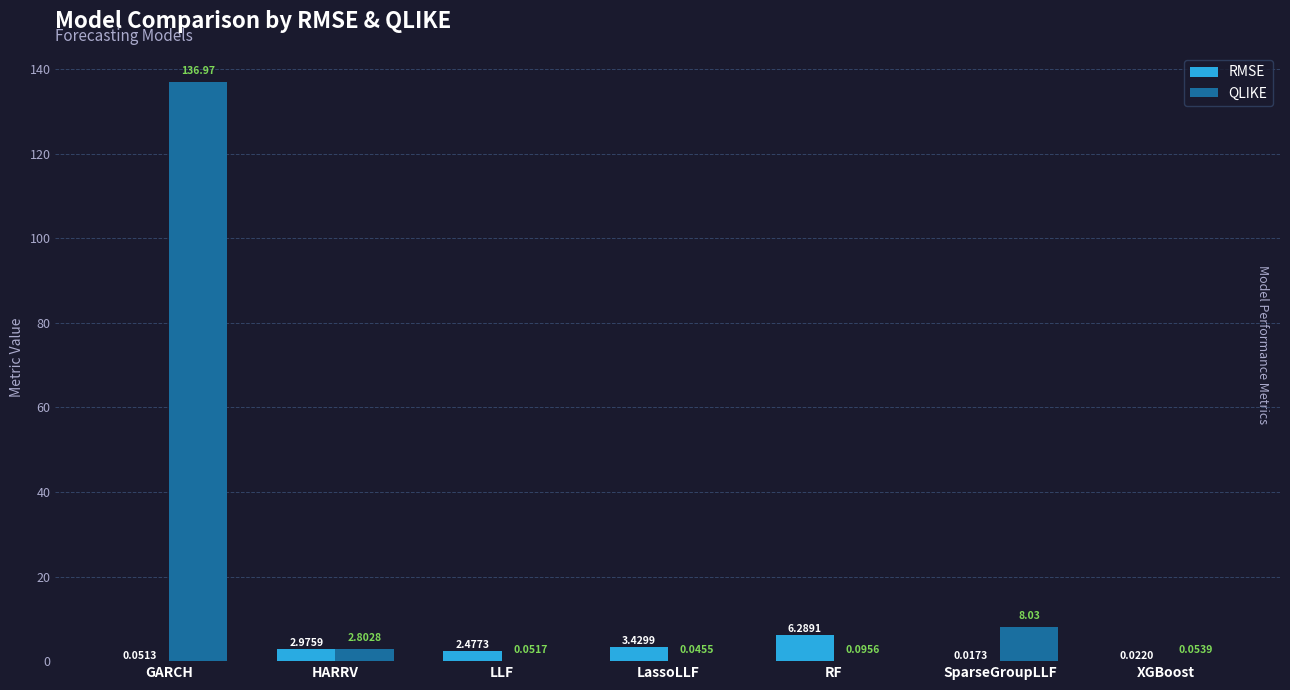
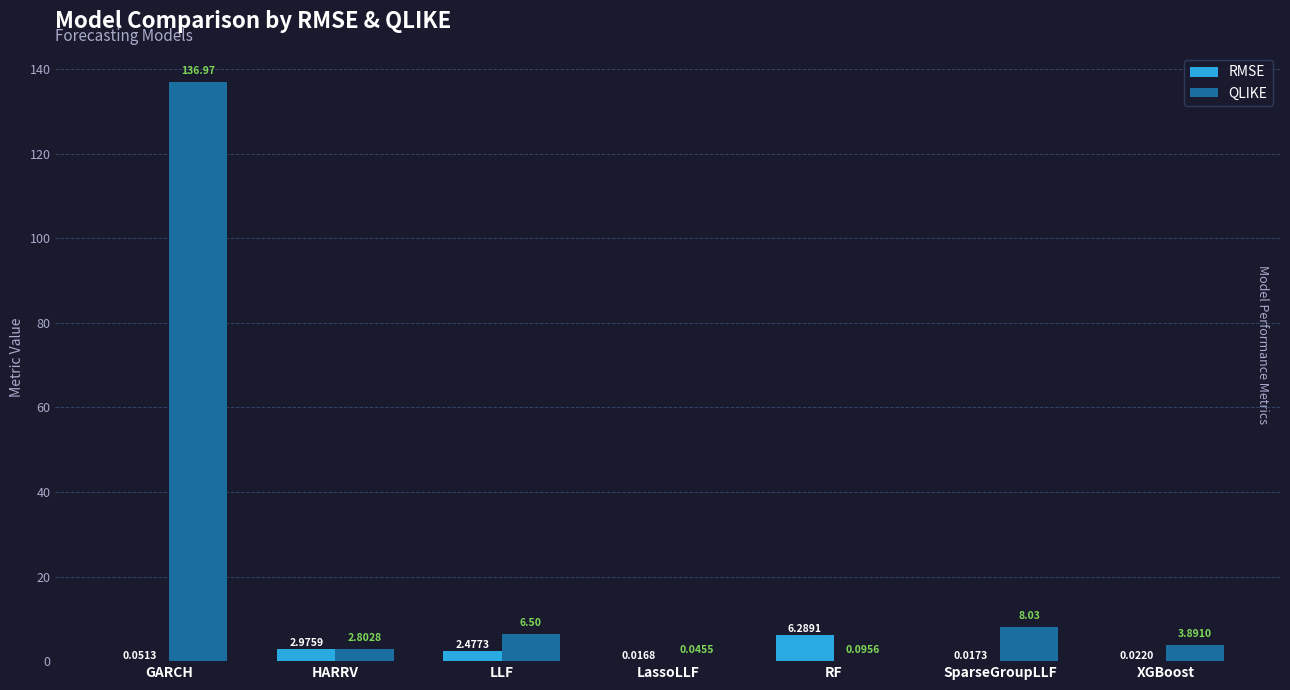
QLIKE, LLF: 0.0517 -> 6.50
RMSE, LassoLLF: 3.4299 -> 0.0168
QLIKE, XGBoost: 0.0539 -> 3.8910
